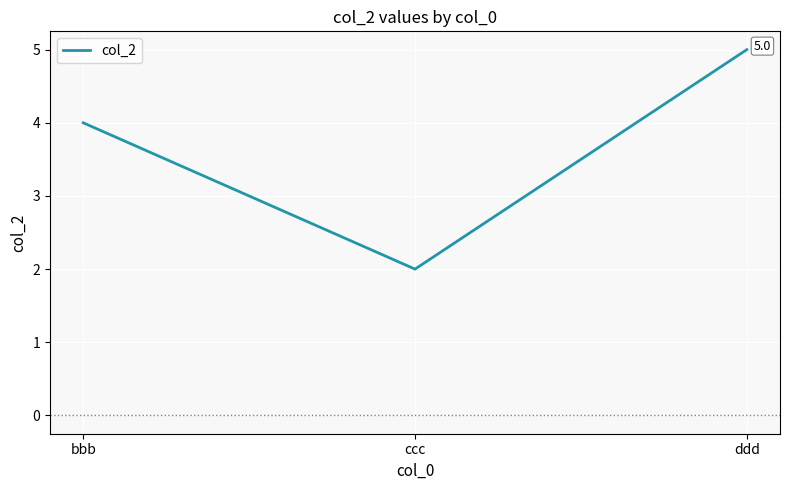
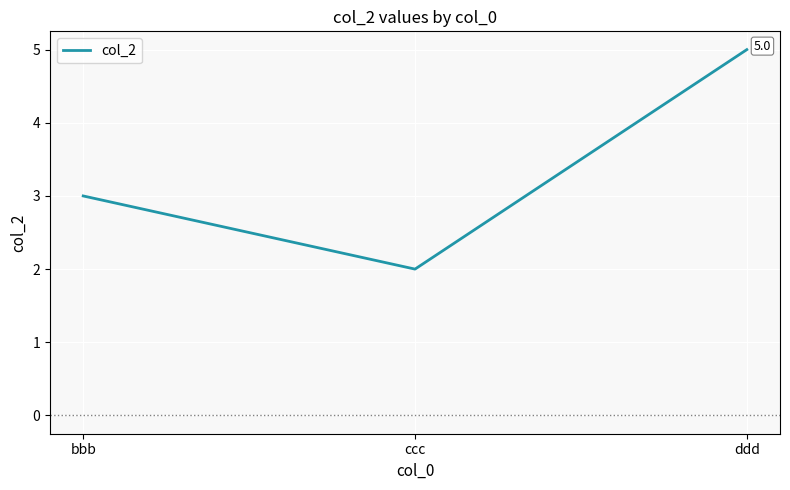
bbb: 4 -> 3
